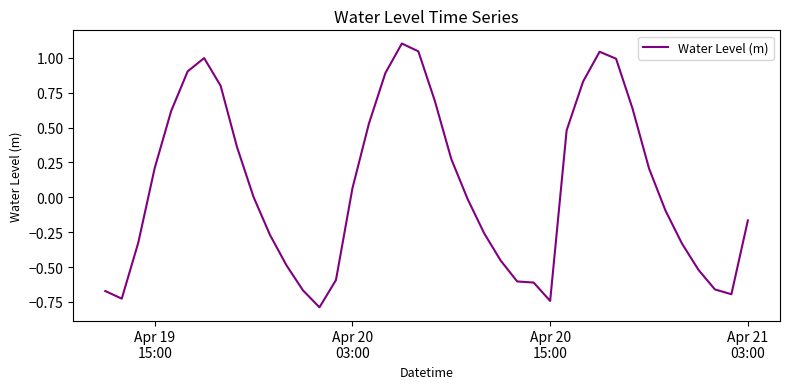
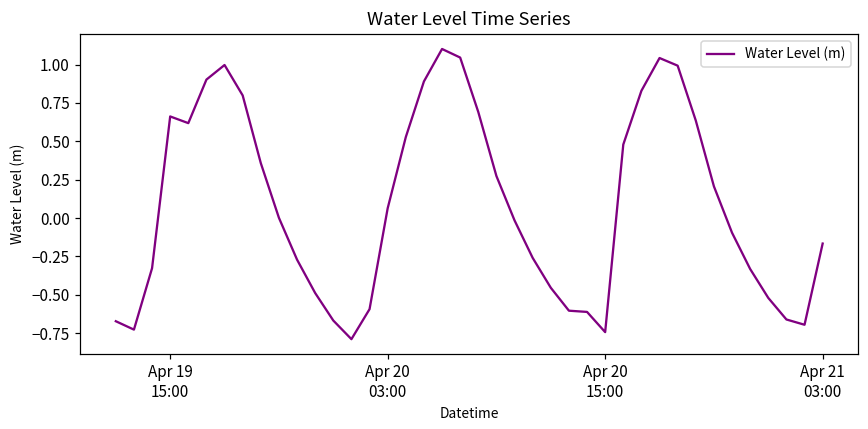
Apr 19 15:00: 0.21 -> 0.66
